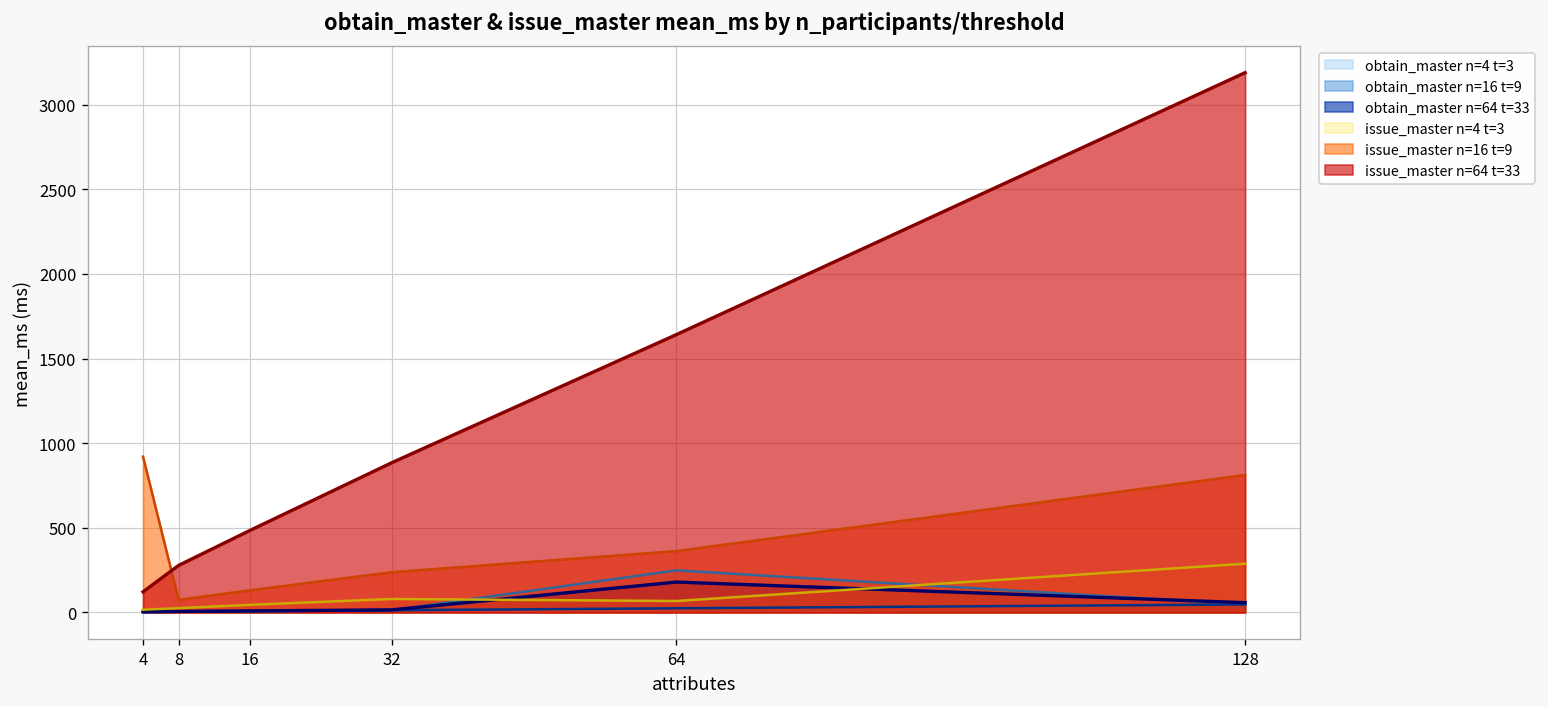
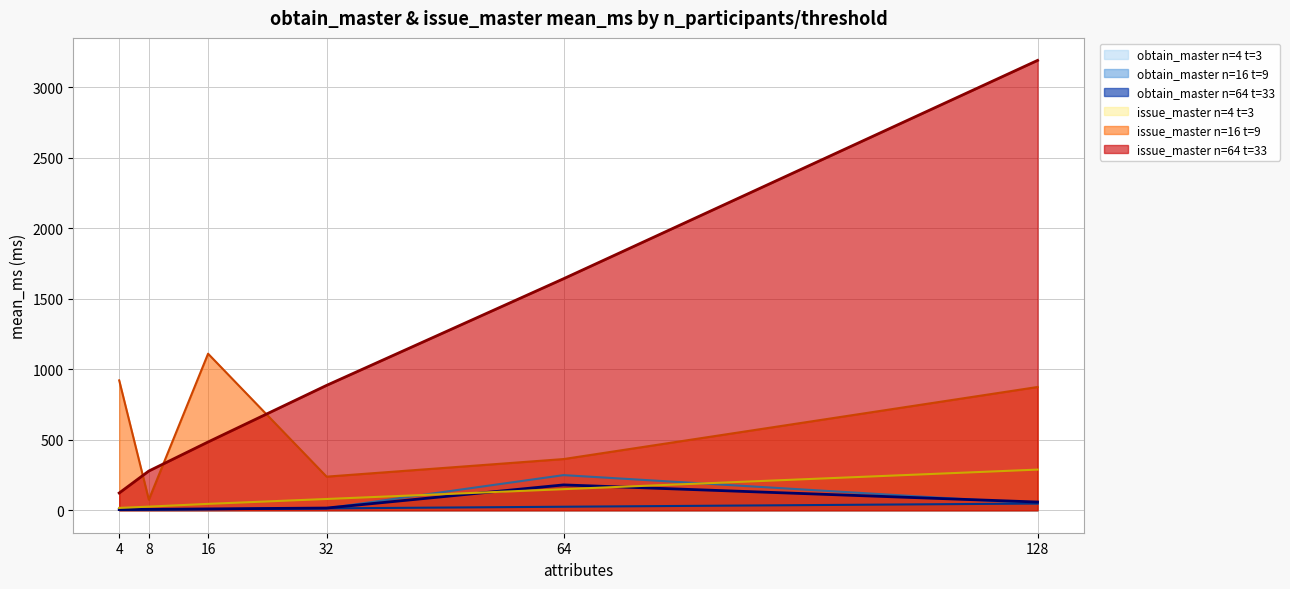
issue_master n=16 t=9, 16: 130 -> 1110
issue_master n=4 t=3, 64: 70 -> 150
issue_master n=16 t=9, 128: 810 -> 870
